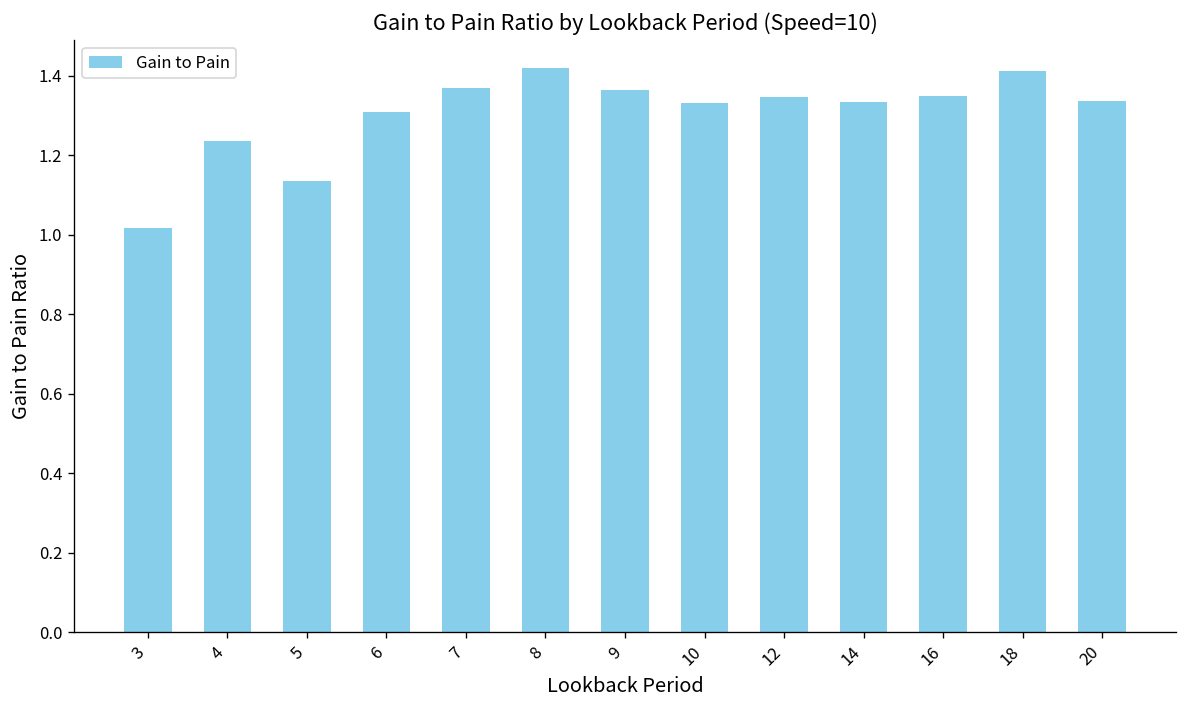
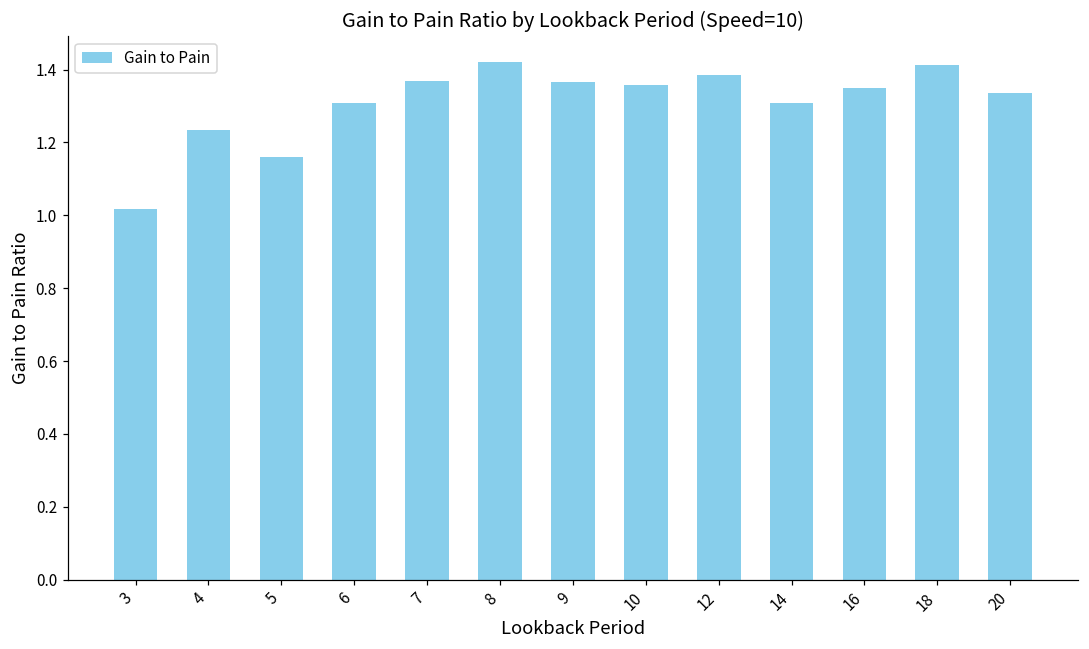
5: 1.14 -> 1.16
10: 1.33 -> 1.36
12: 1.35 -> 1.38
14: 1.33 -> 1.31
